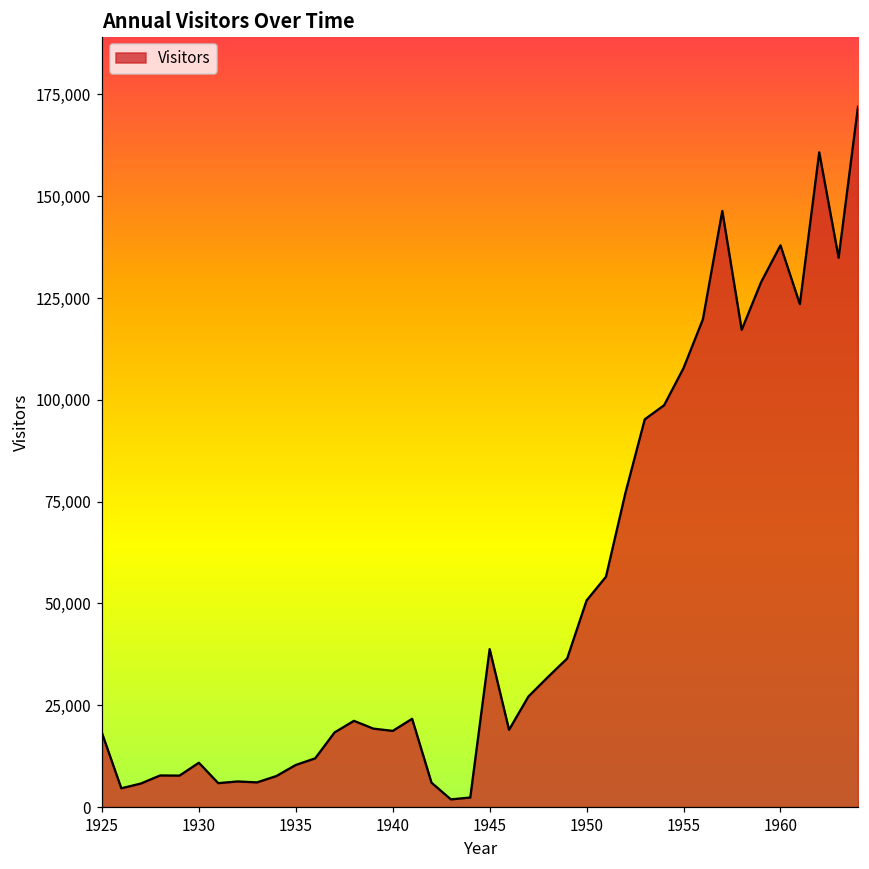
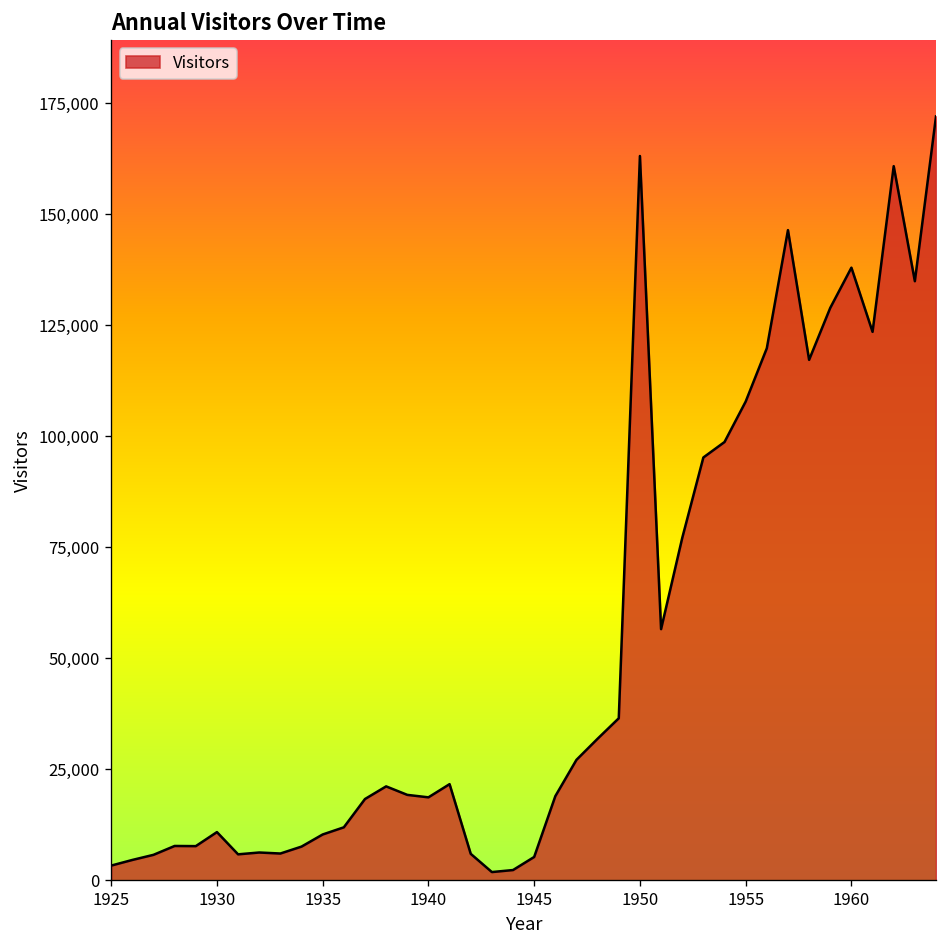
1925: 18,000 -> 3,000
1945: 39,000 -> 5,000
1950: 51,000 -> 163,000
